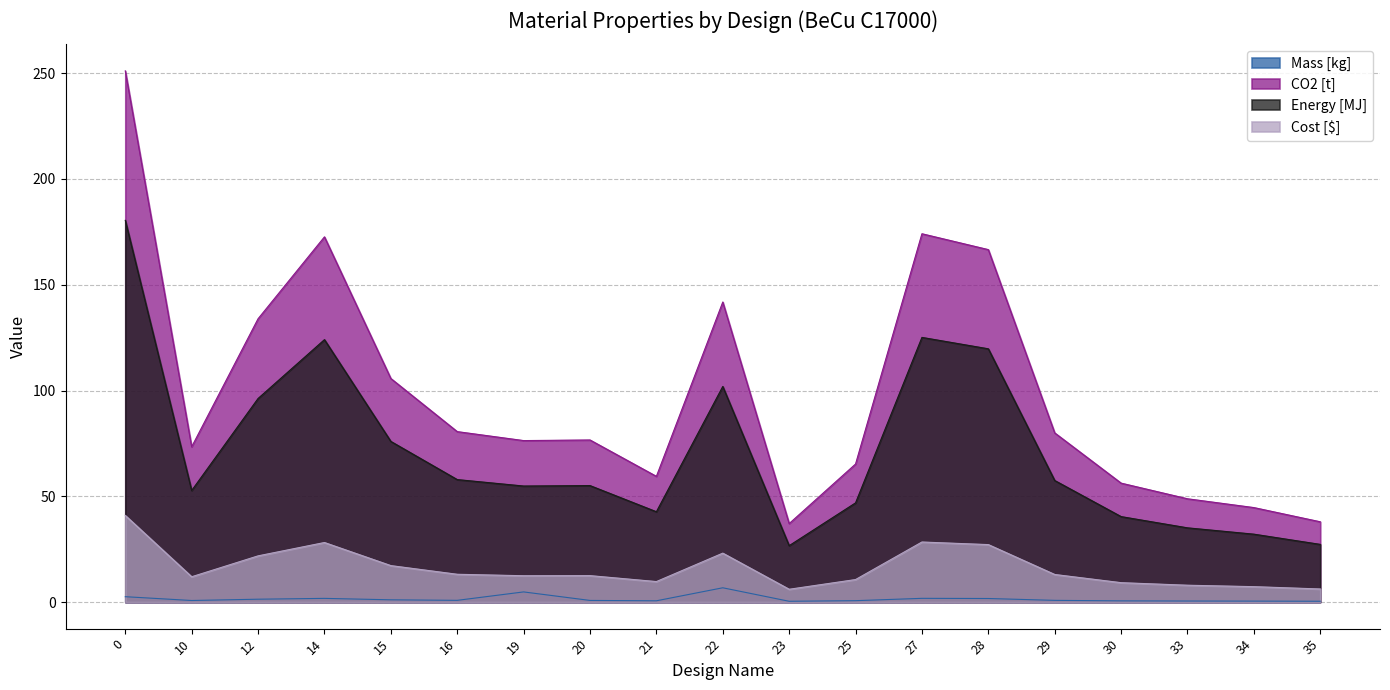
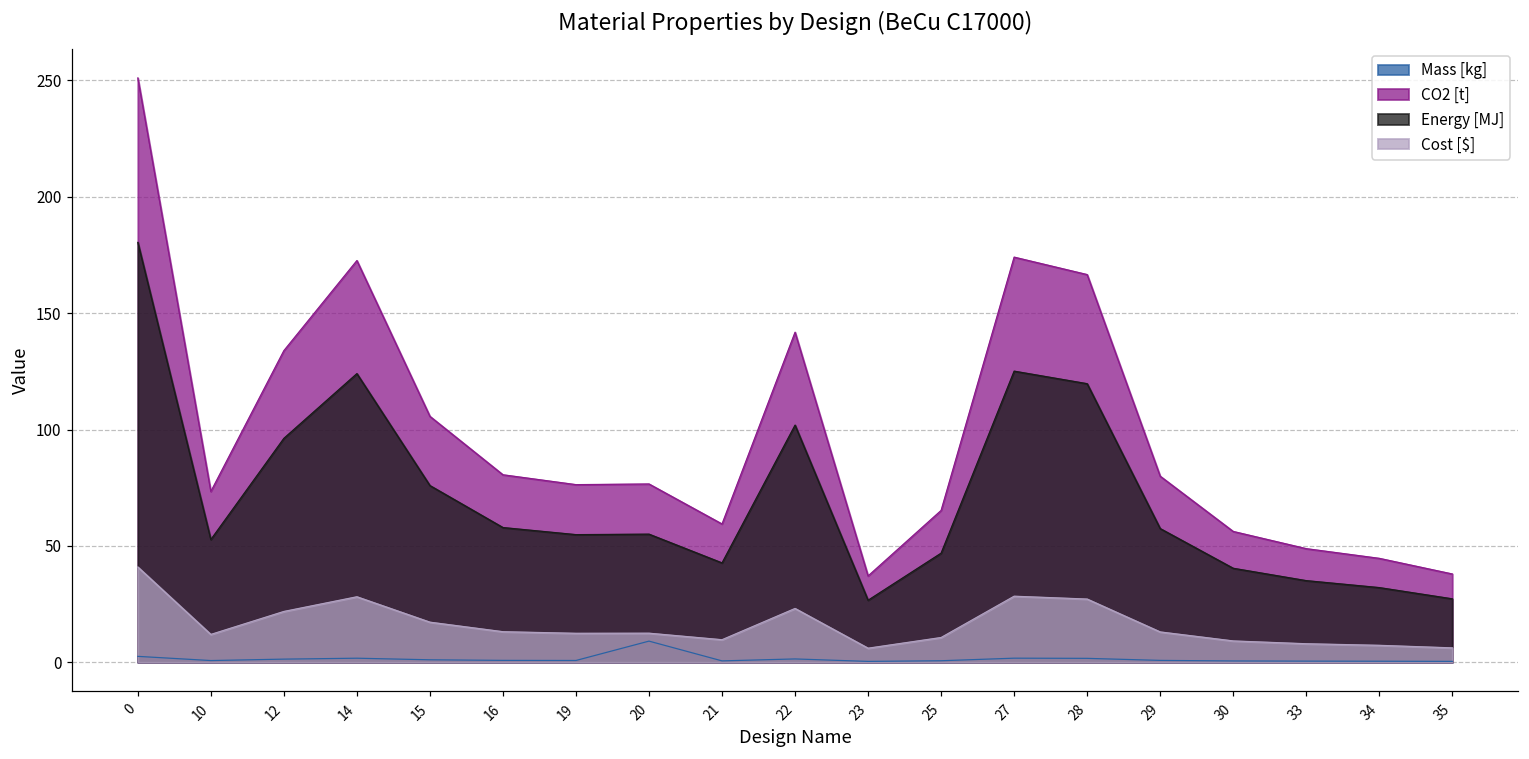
Mass [kg], 19: 5 -> 1
Mass [kg], 20: 1 -> 9
Mass [kg], 22: 7 -> 1
